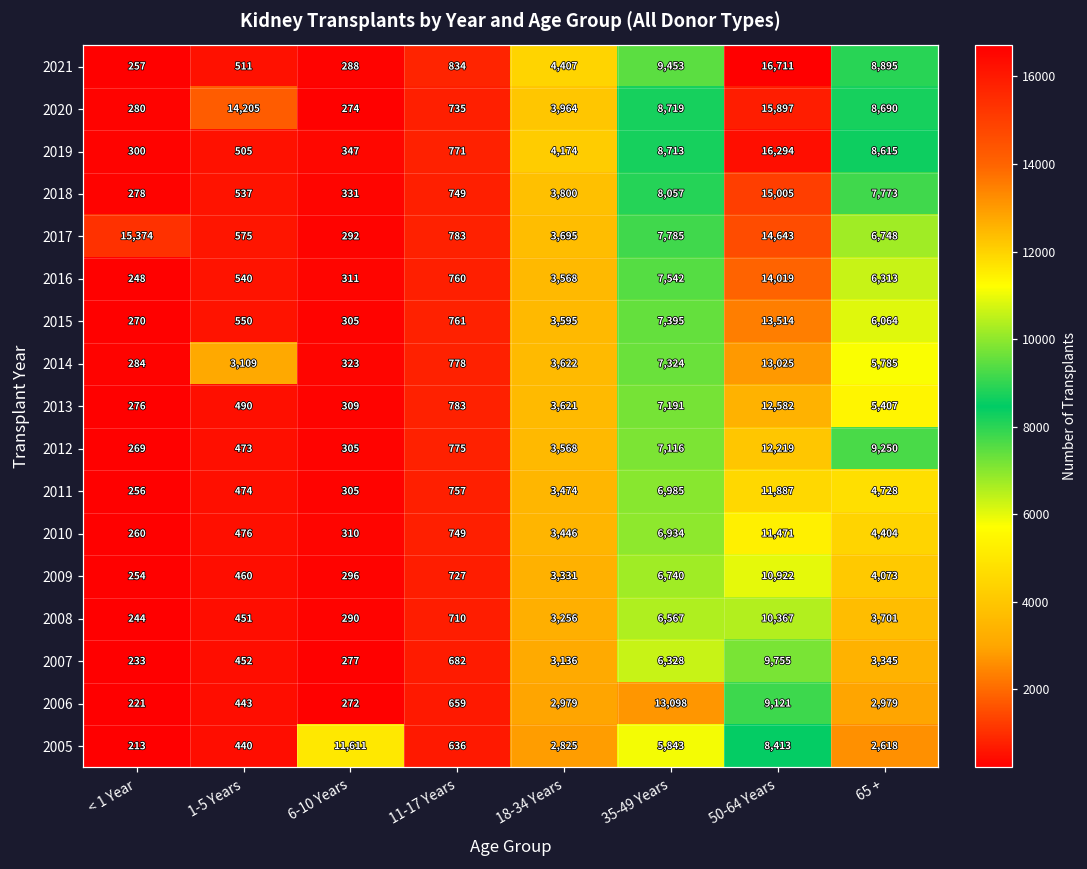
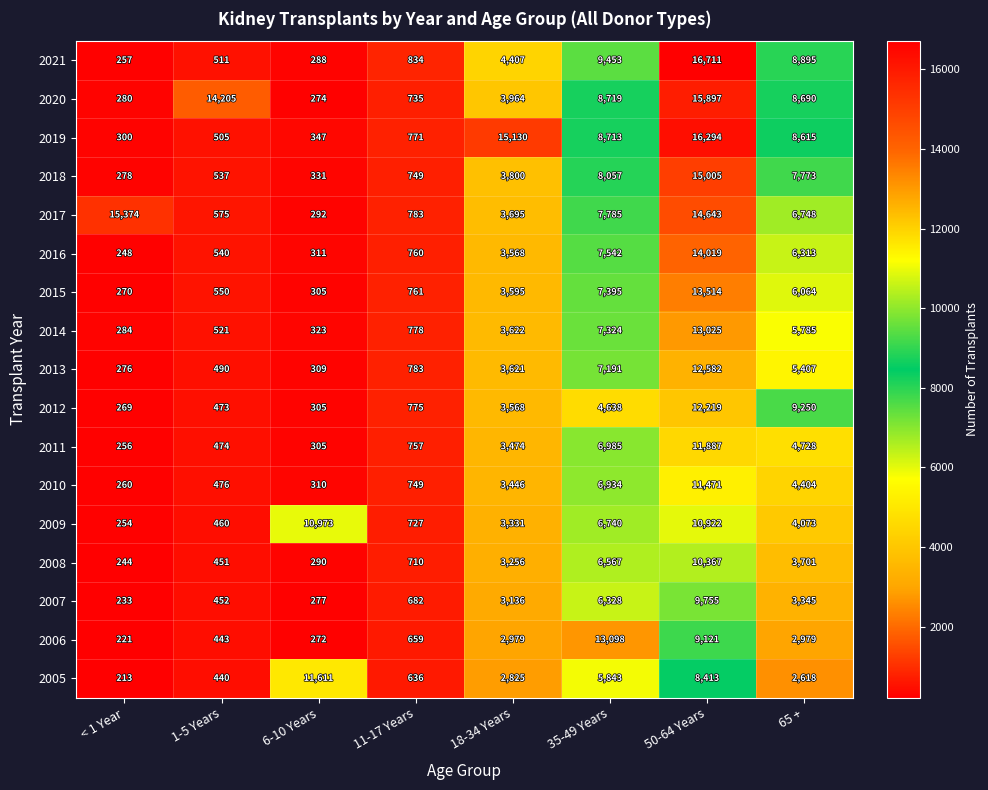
2019, 18-34 Years: 4,174 -> 15,130
2014, 1-5 Years: 3,109 -> 521
2012, 35-49 Years: 7,116 -> 4,638
2009, 6-10 Years: 296 -> 10,973
